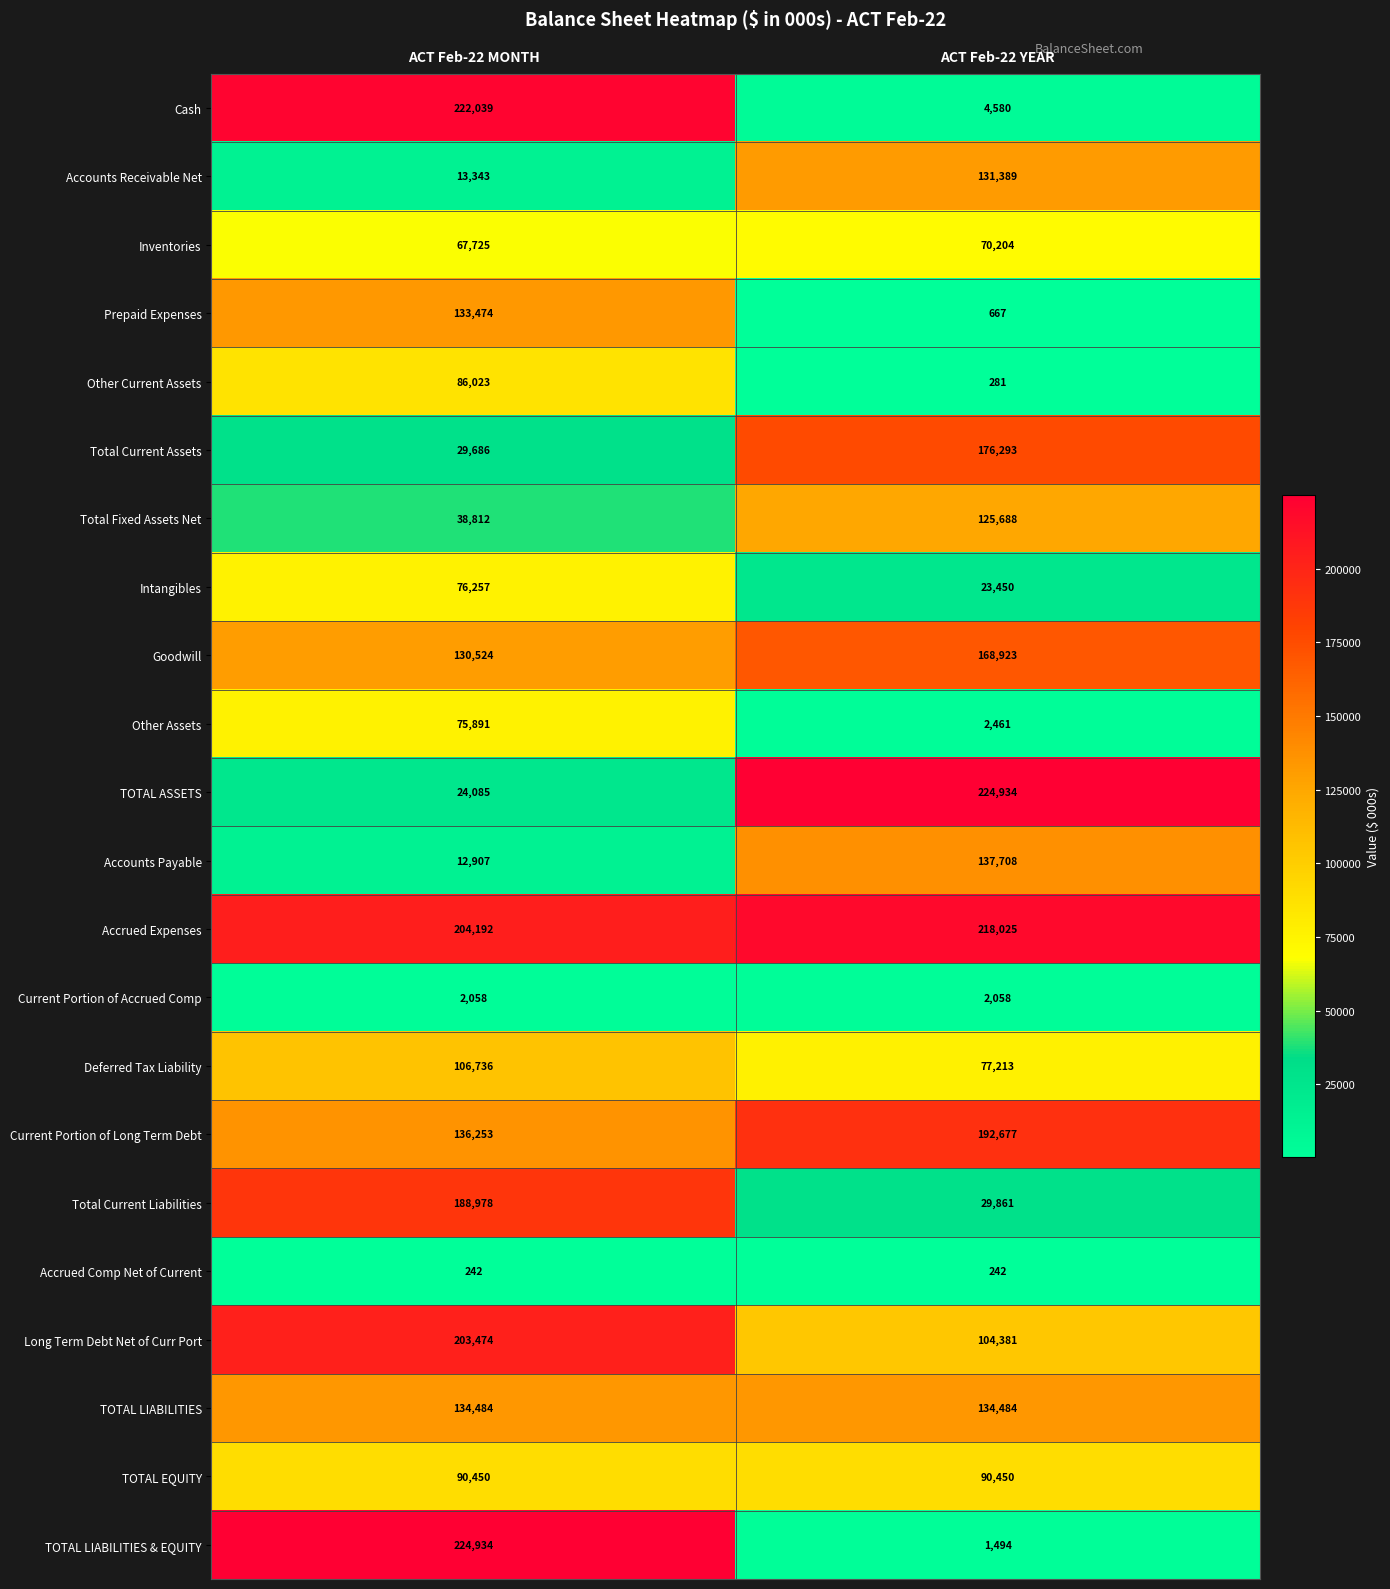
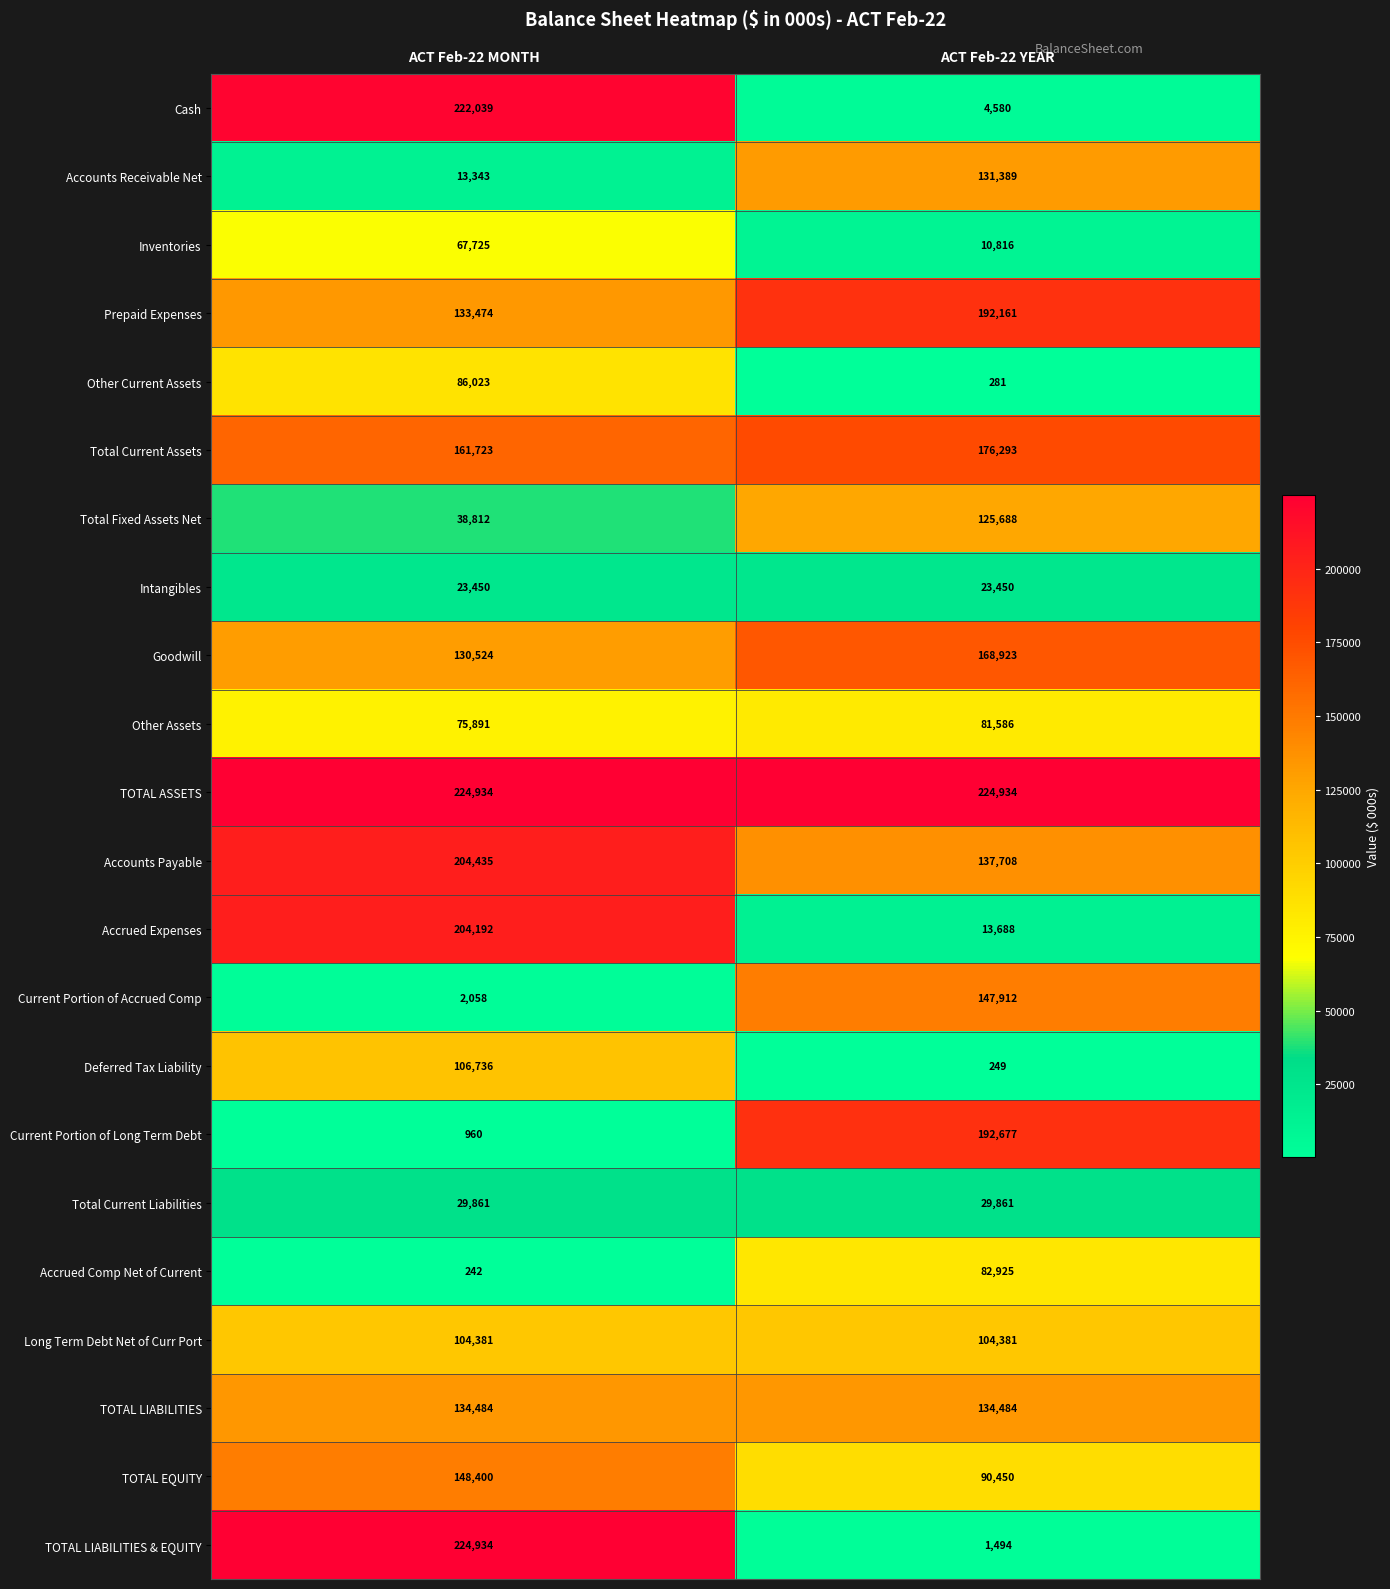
Inventories, ACT Feb-22 YEAR: 70,204 -> 10,816
Prepaid Expenses, ACT Feb-22 YEAR: 667 -> 192,161
Total Current Assets, ACT Feb-22 MONTH: 29,686 -> 161,723
Intangibles, ACT Feb-22 MONTH: 76,257 -> 23,450
Other Assets, ACT Feb-22 YEAR: 2,461 -> 81,586
TOTAL ASSETS, ACT Feb-22 MONTH: 24,085 -> 224,934
Accounts Payable, ACT Feb-22 MONTH: 12,907 -> 204,435
Accrued Expenses, ACT Feb-22 YEAR: 218,025 -> 13,688
Current Portion of Accrued Comp, ACT Feb-22 YEAR: 2,058 -> 147,912
Deferred Tax Liability, ACT Feb-22 YEAR: 77,213 -> 249
Current Portion of Long Term Debt, ACT Feb-22 MONTH: 136,253 -> 960
Total Current Liabilities, ACT Feb-22 MONTH: 188,978 -> 29,861
Accrued Comp Net of Current, ACT Feb-22 YEAR: 242 -> 82,925
Long Term Debt Net of Curr Port, ACT Feb-22 MONTH: 203,474 -> 104,381
TOTAL EQUITY, ACT Feb-22 MONTH: 90,450 -> 148,400
